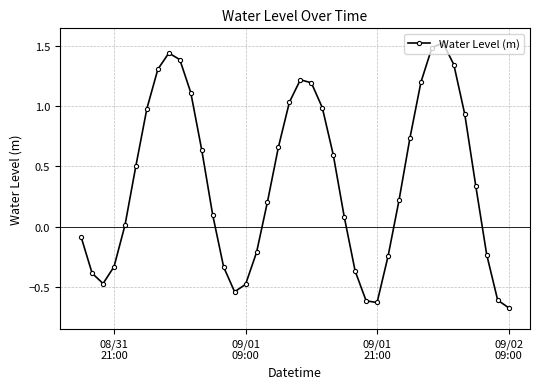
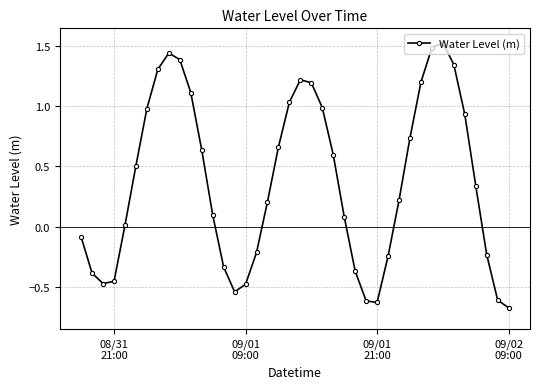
08/31 21:00: -0.33 -> -0.46
